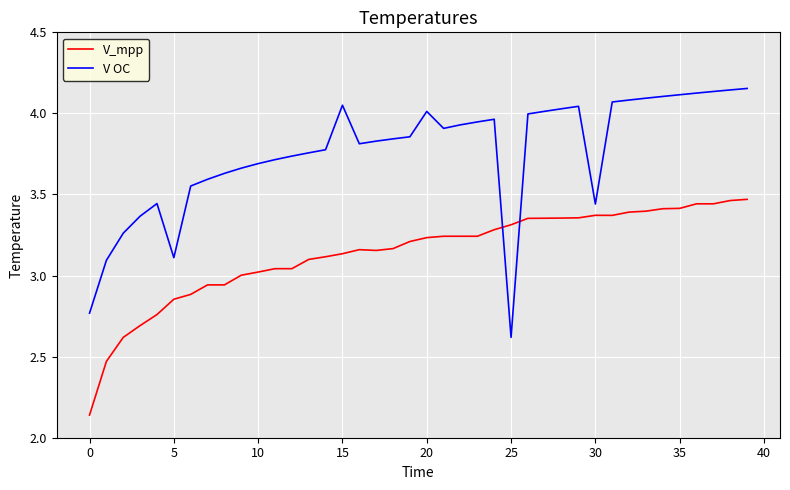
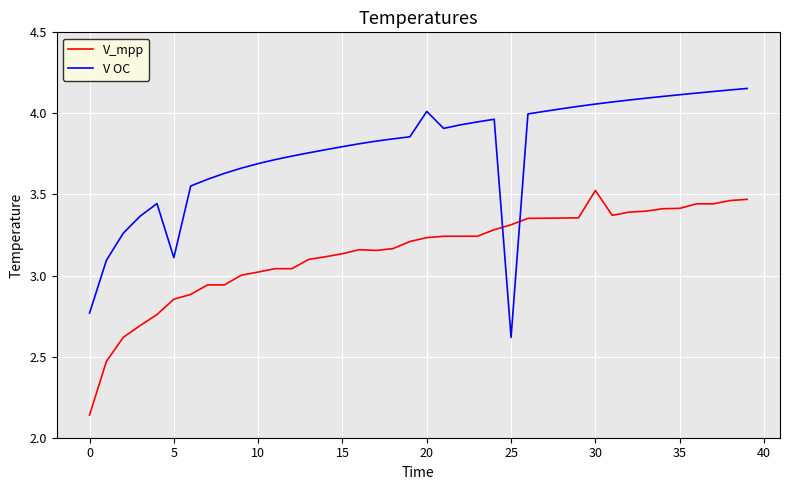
V OC, 15: 4.05 -> 3.79
V_mpp, 30: 3.37 -> 3.52
V OC, 30: 3.44 -> 4.06
